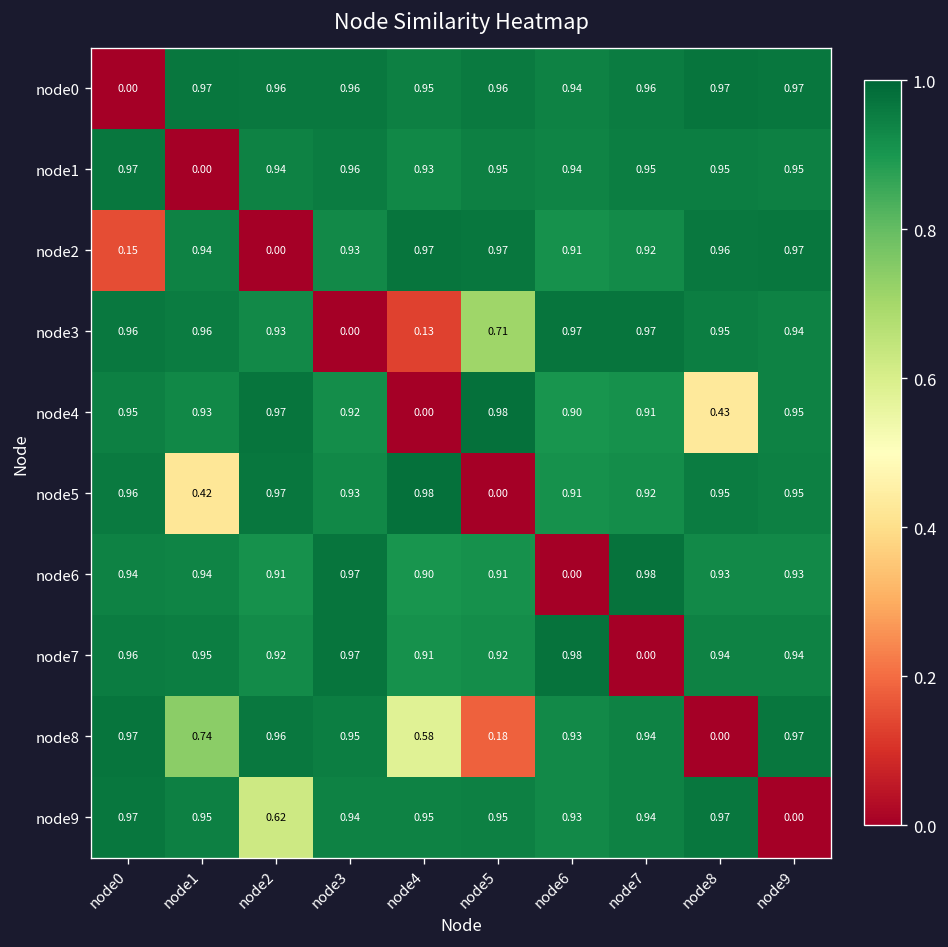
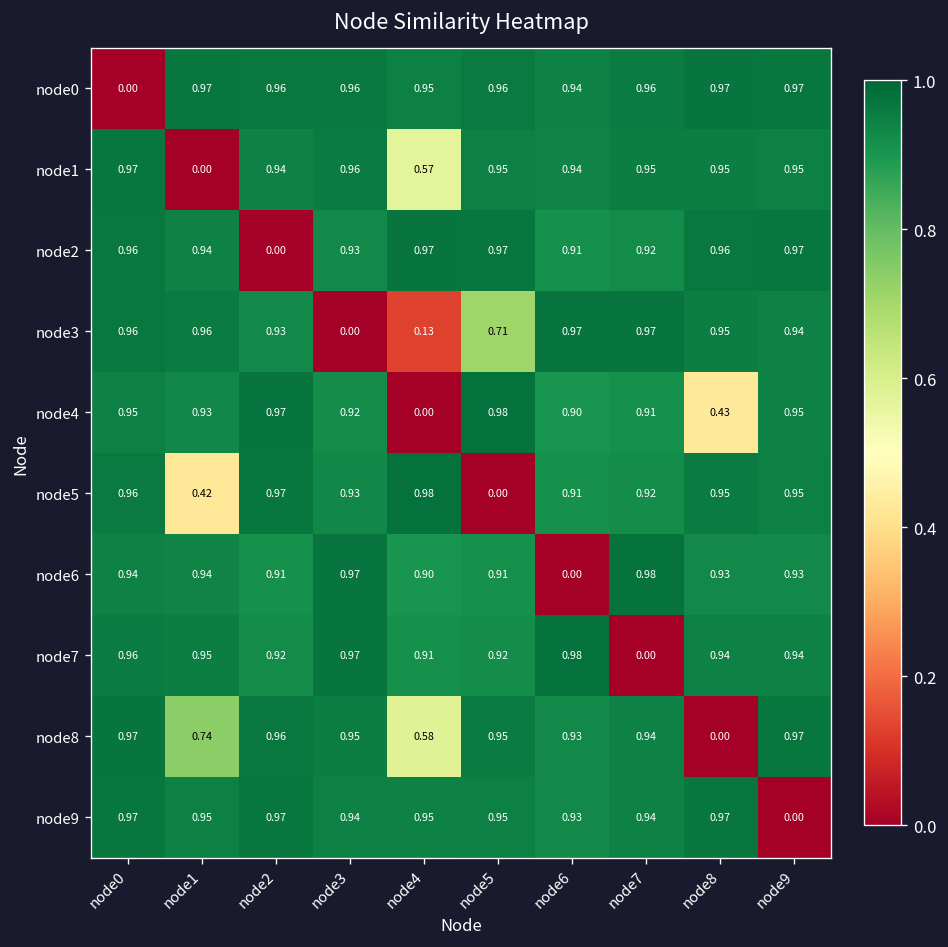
node1, node4: 0.93 -> 0.57
node2, node0: 0.15 -> 0.96
node8, node5: 0.18 -> 0.95
node9, node2: 0.62 -> 0.97
